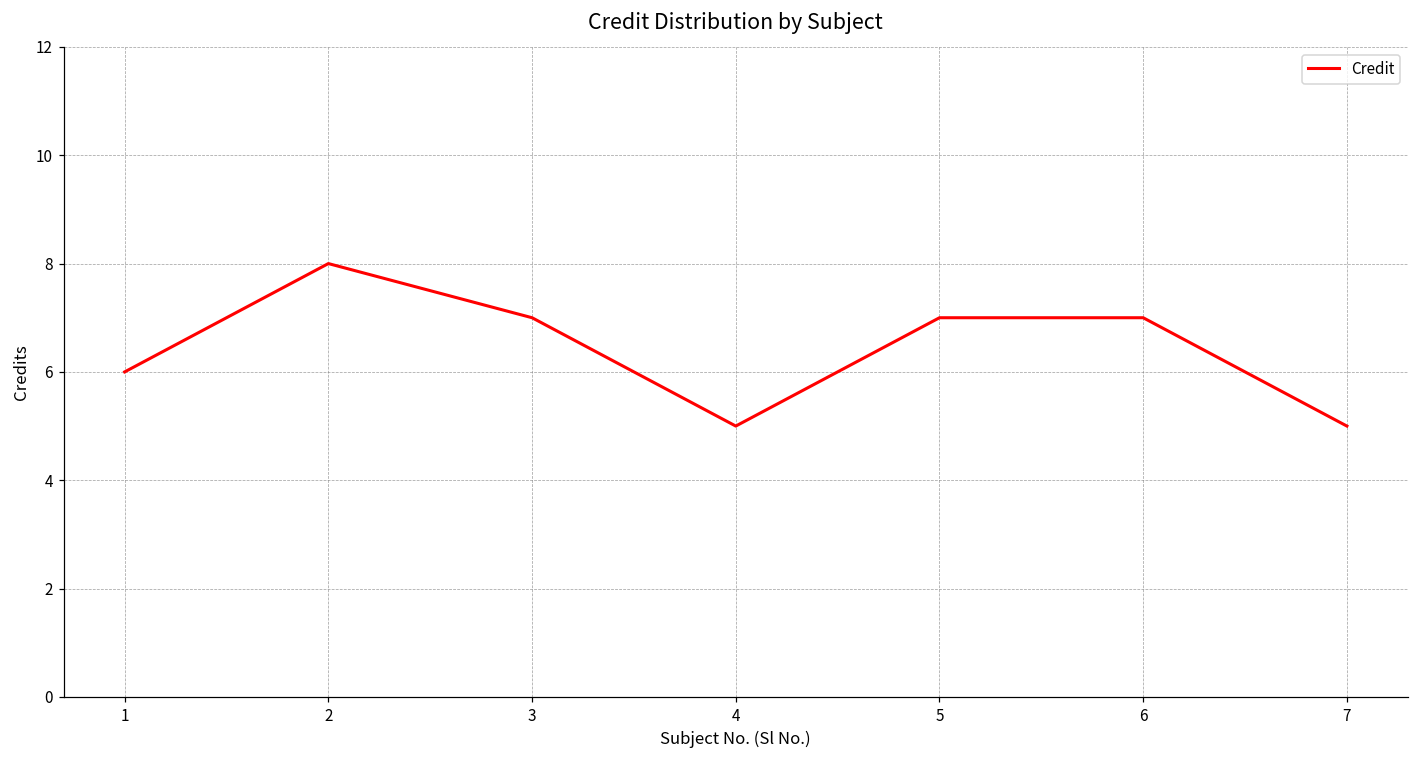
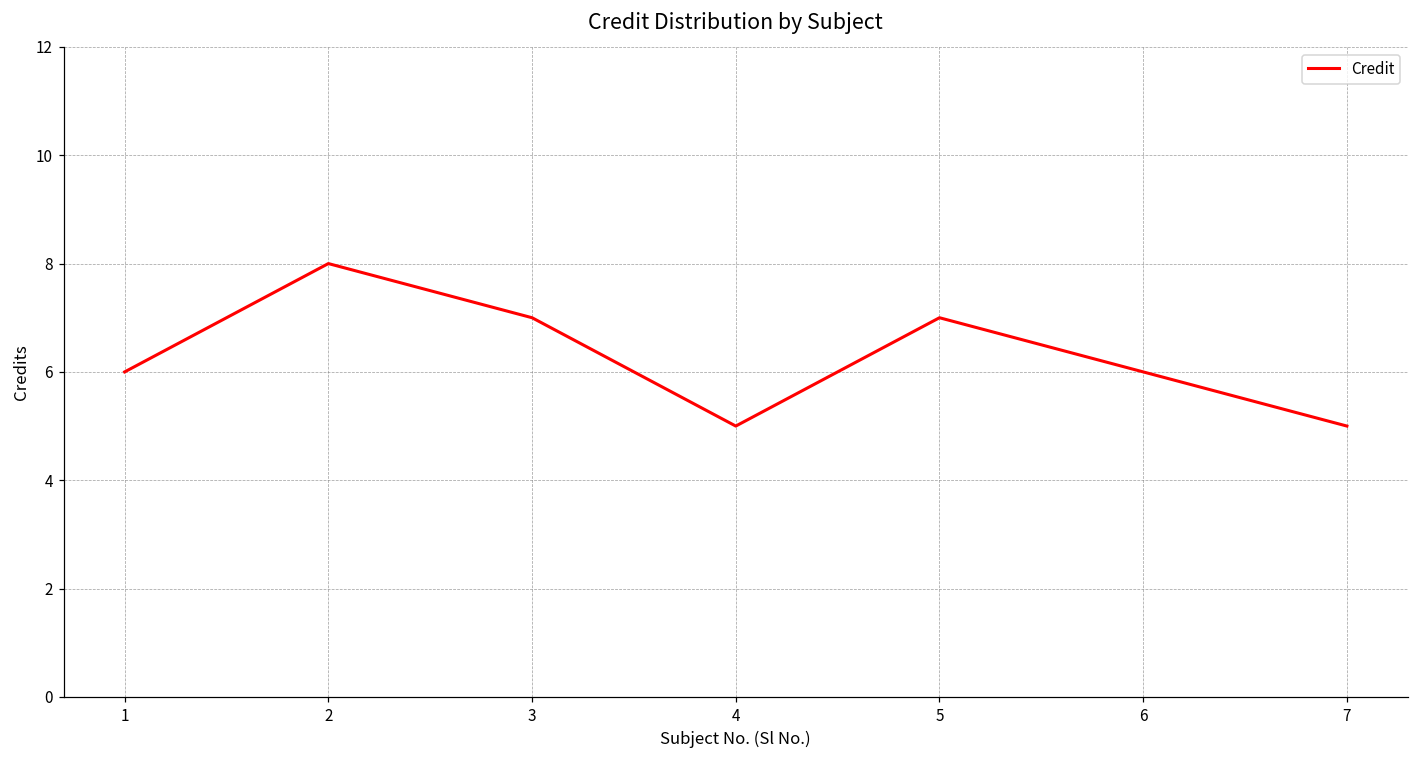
6: 7 -> 6
